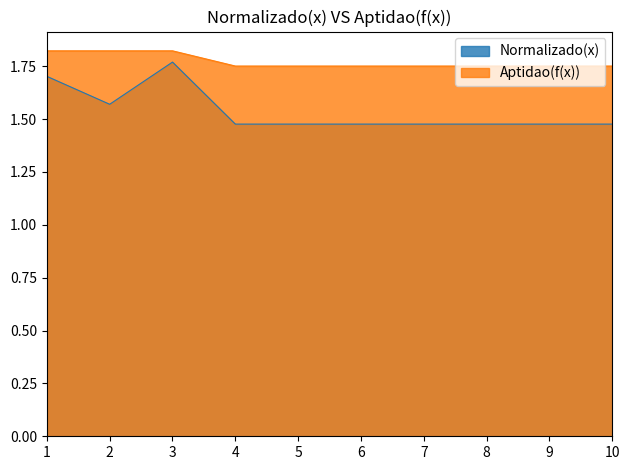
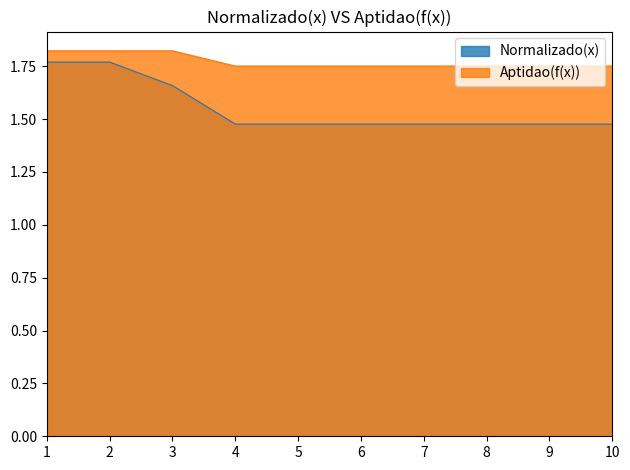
Normalizado(x), 1: 1.70 -> 1.77
Normalizado(x), 2: 1.57 -> 1.77
Normalizado(x), 3: 1.77 -> 1.66
